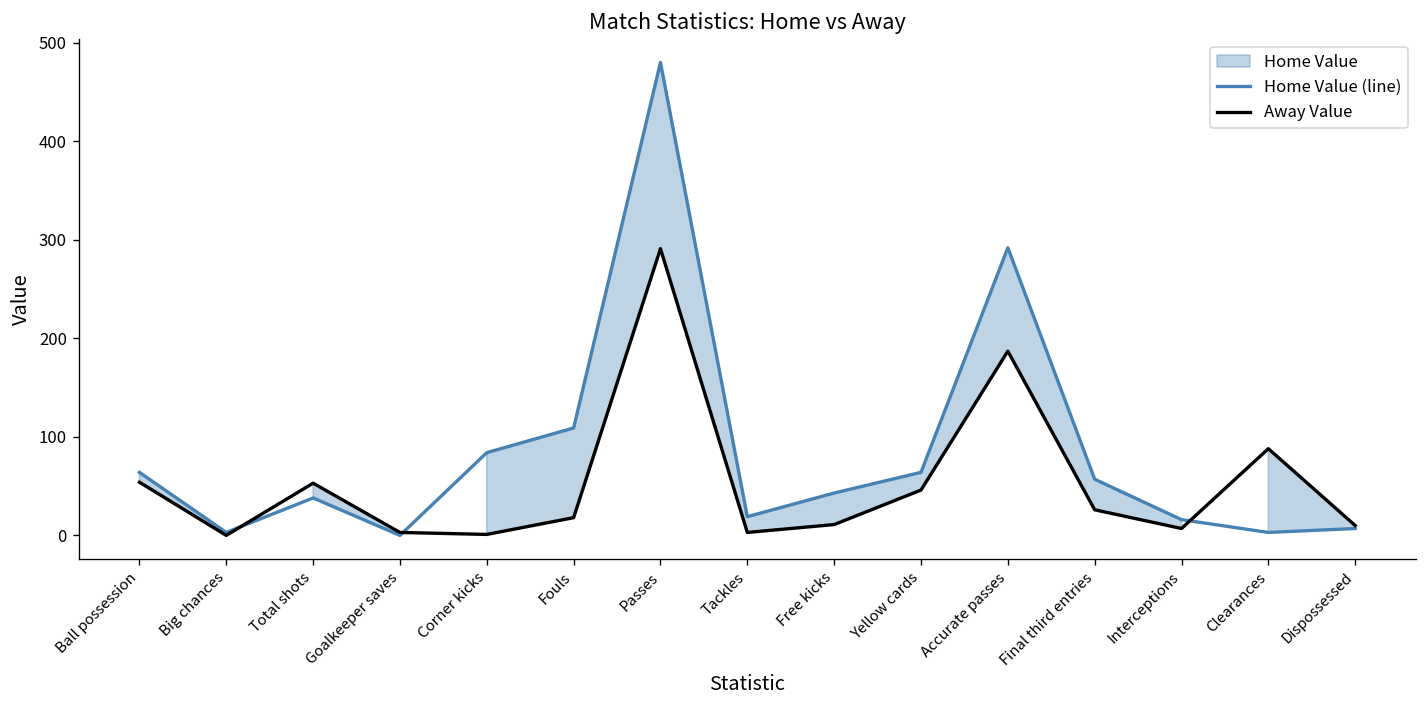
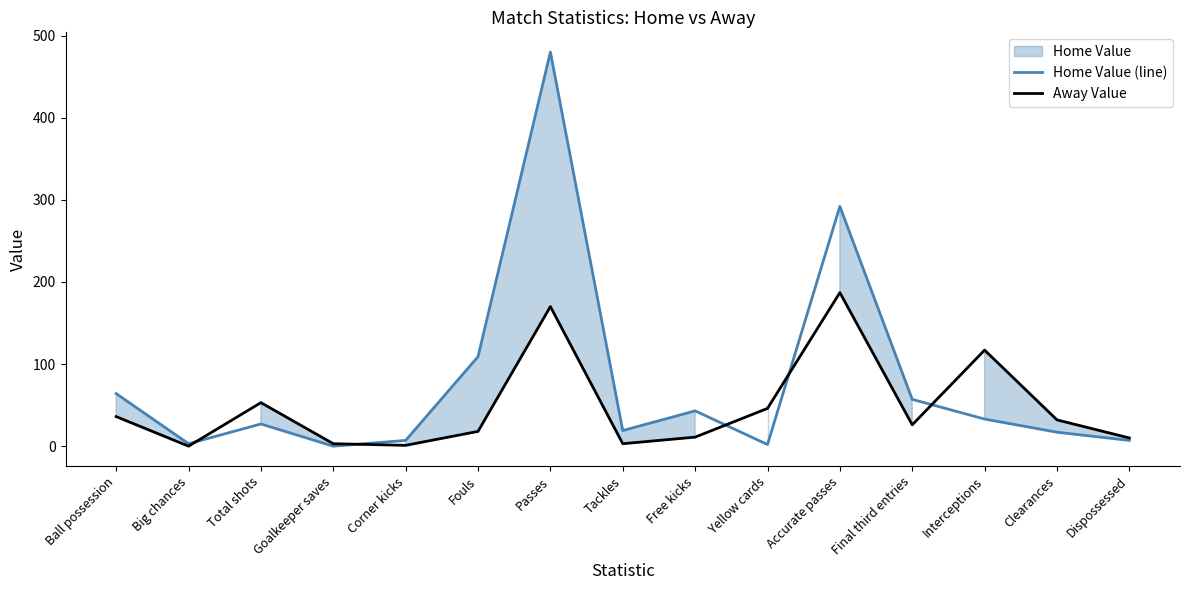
Away Value, Ball possession: 50 -> 40
Home Value (line), Total shots: 40 -> 30
Home Value (line), Corner kicks: 80 -> 10
Away Value, Passes: 290 -> 170
Home Value (line), Yellow cards: 60 -> 0
Home Value (line), Interceptions: 20 -> 30
Away Value, Interceptions: 10 -> 120
Home Value (line), Clearances: 0 -> 20
Away Value, Clearances: 90 -> 30
